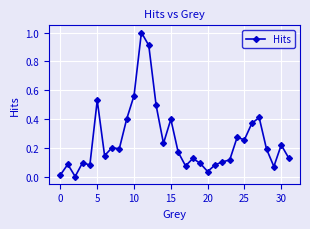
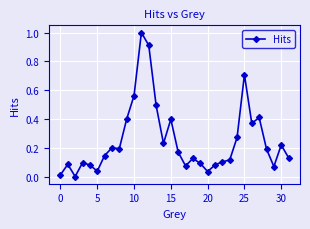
5: 0.53 -> 0.04
25: 0.26 -> 0.71
